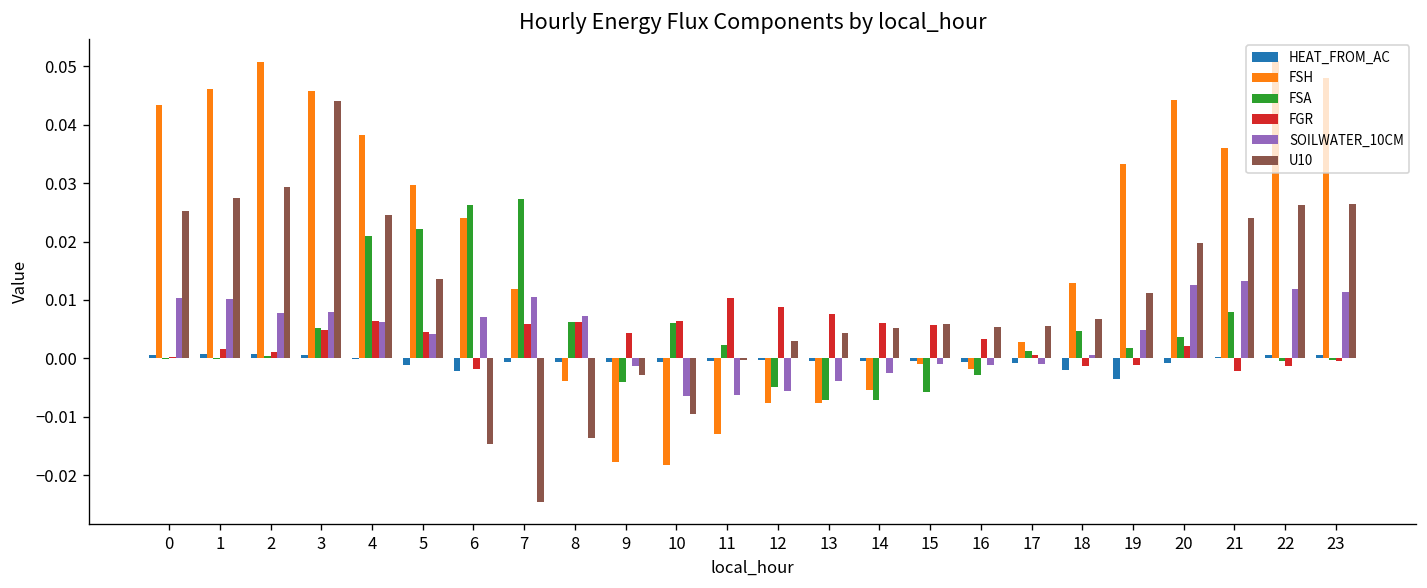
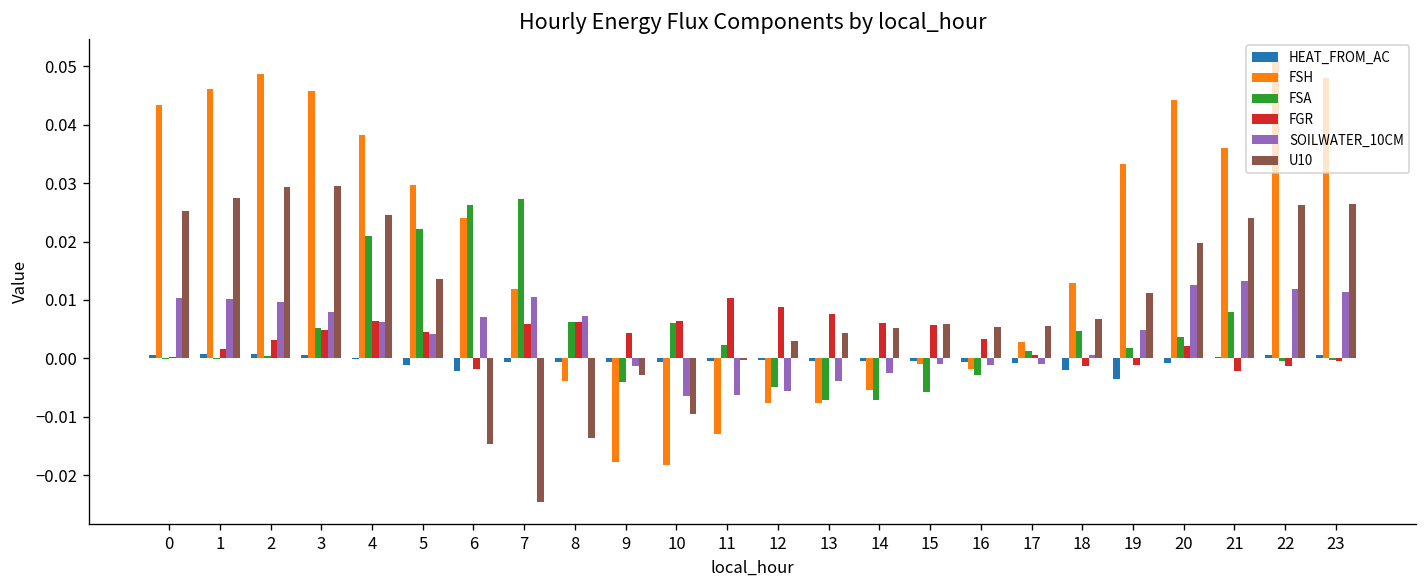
FSH, 2: 0.051 -> 0.049
FGR, 2: 0.001 -> 0.003
SOILWATER_10CM, 2: 0.008 -> 0.010
U10, 3: 0.044 -> 0.029
